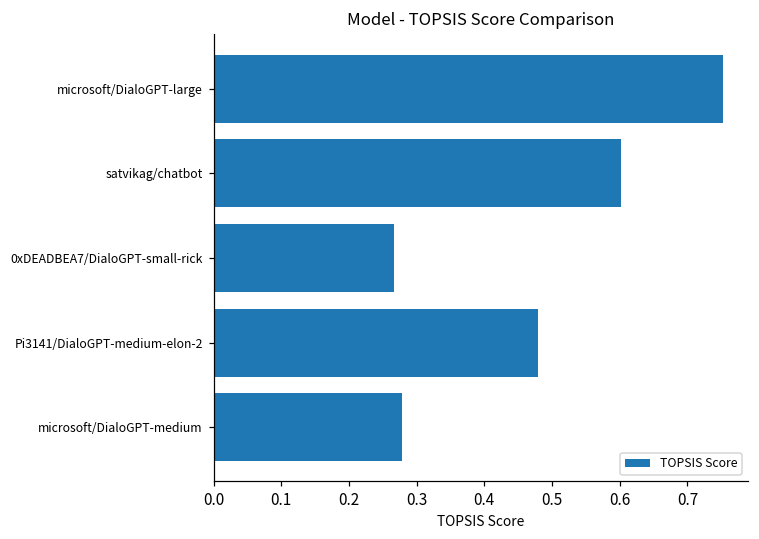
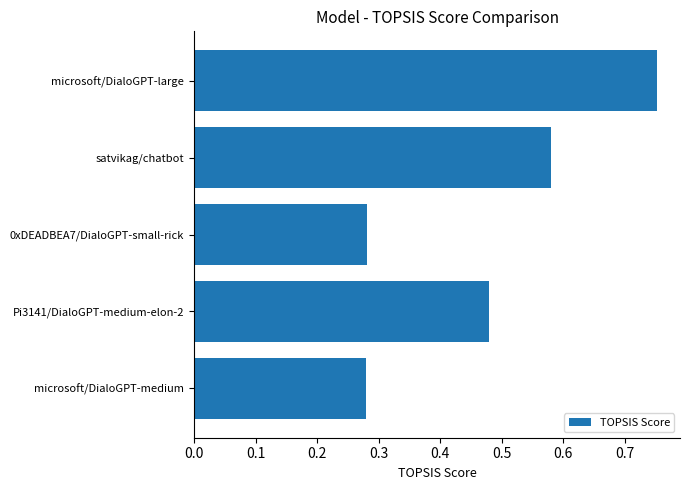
satvikag/chatbot: 0.60 -> 0.58
0xDEADBEA7/DialoGPT-small-rick: 0.27 -> 0.28
